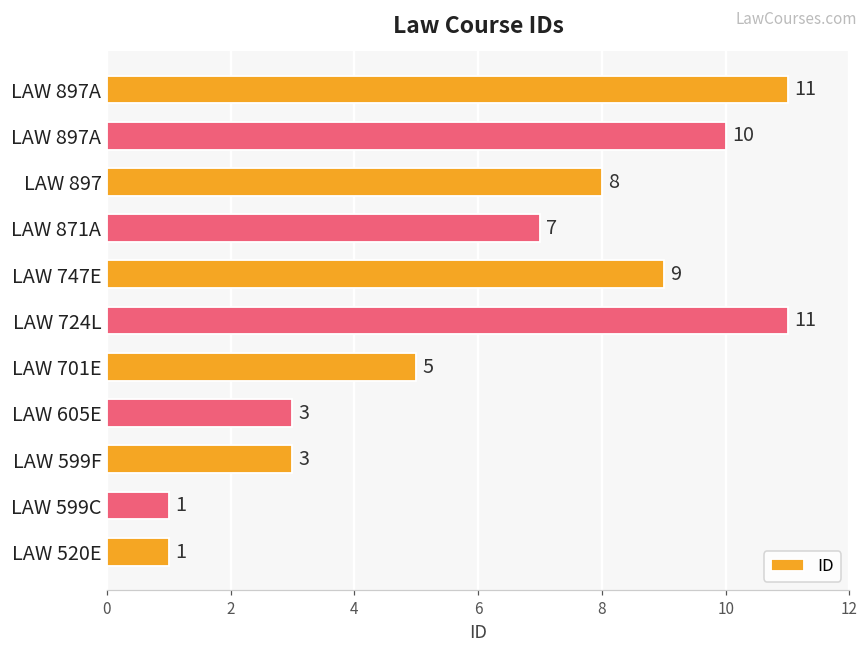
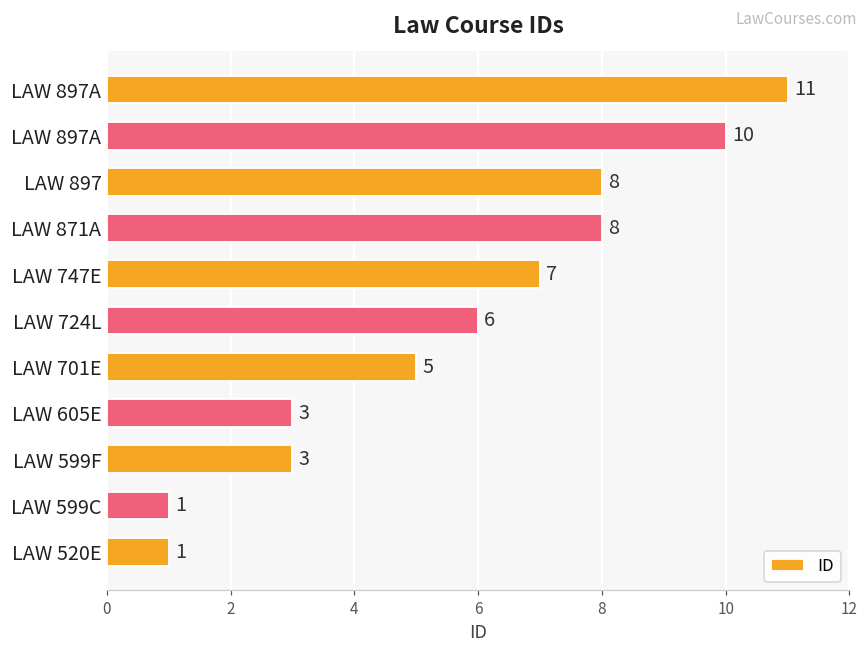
LAW 871A: 7 -> 8
LAW 747E: 9 -> 7
LAW 724L: 11 -> 6
